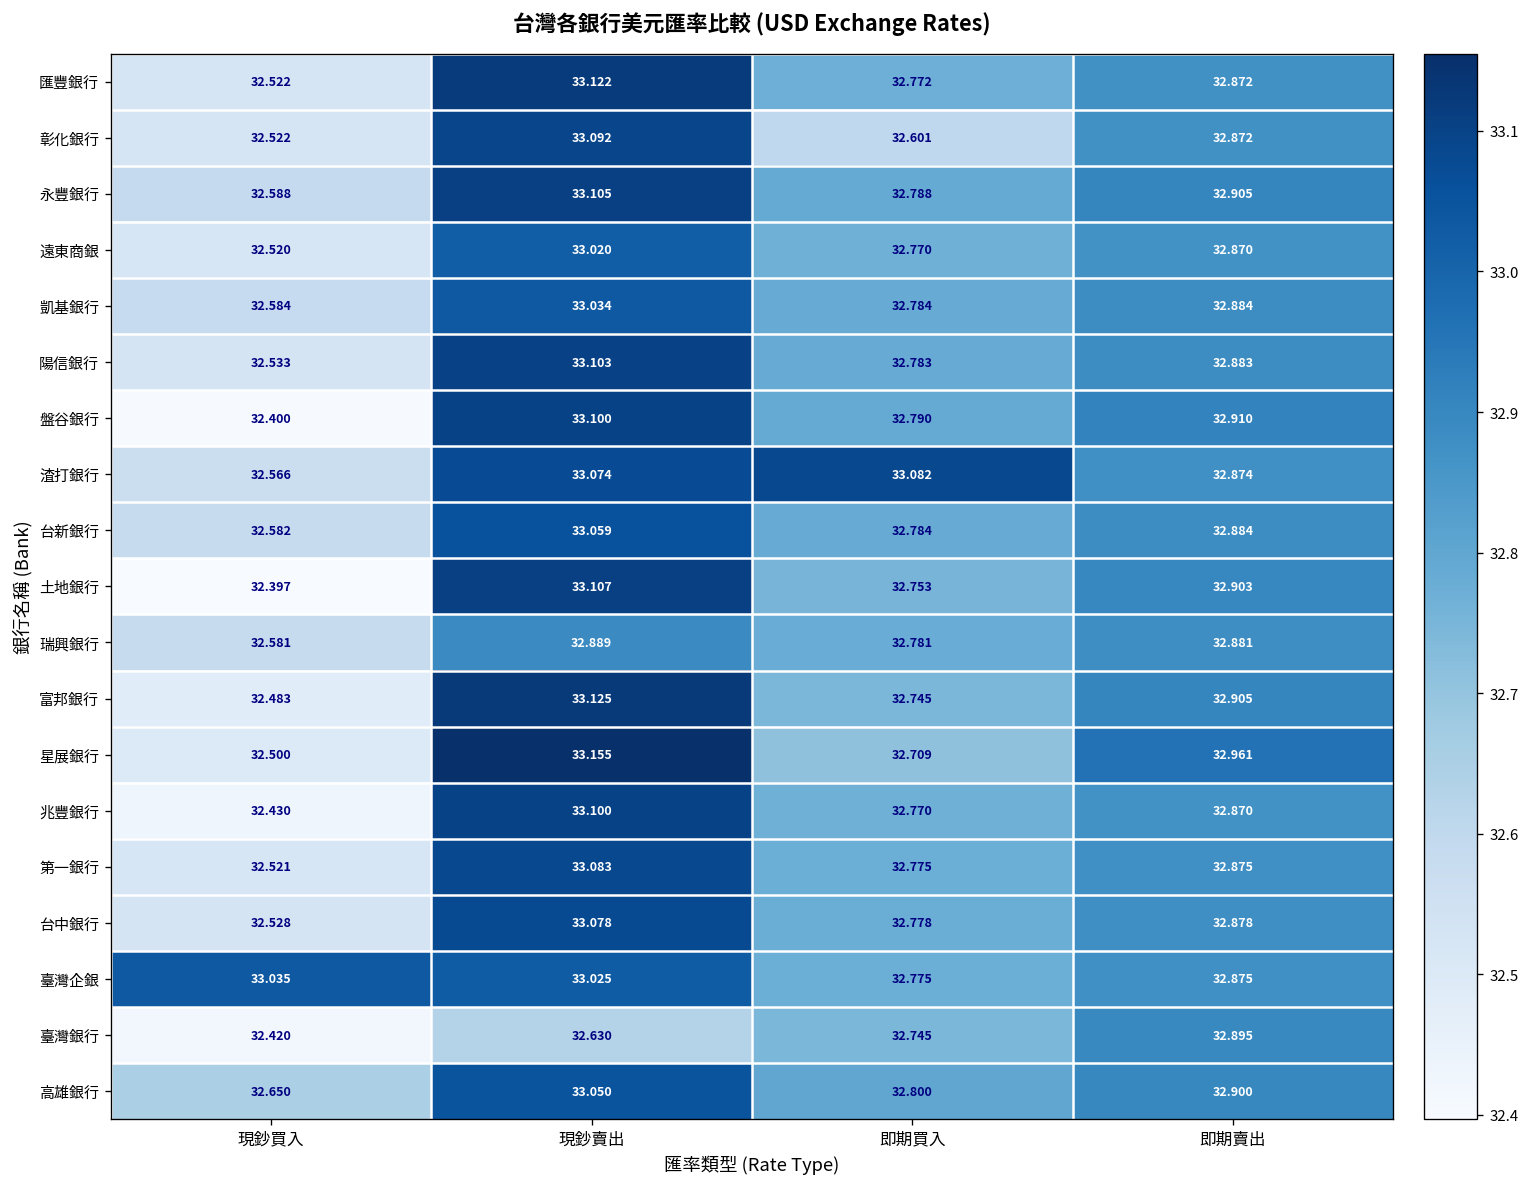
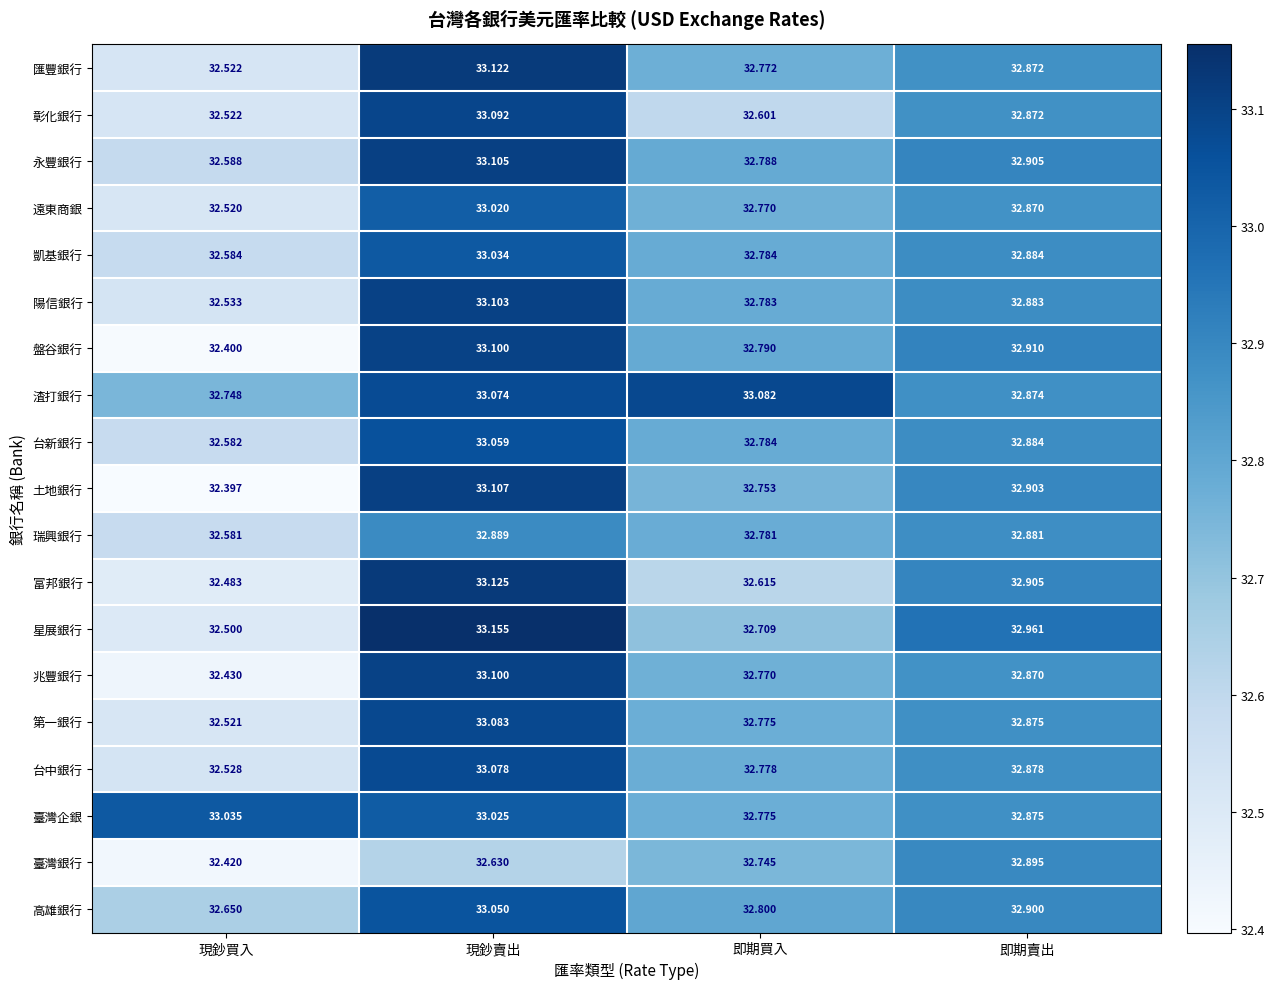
渣打銀行, 現鈔買入: 32.566 -> 32.748
富邦銀行, 即期買入: 32.745 -> 32.615
